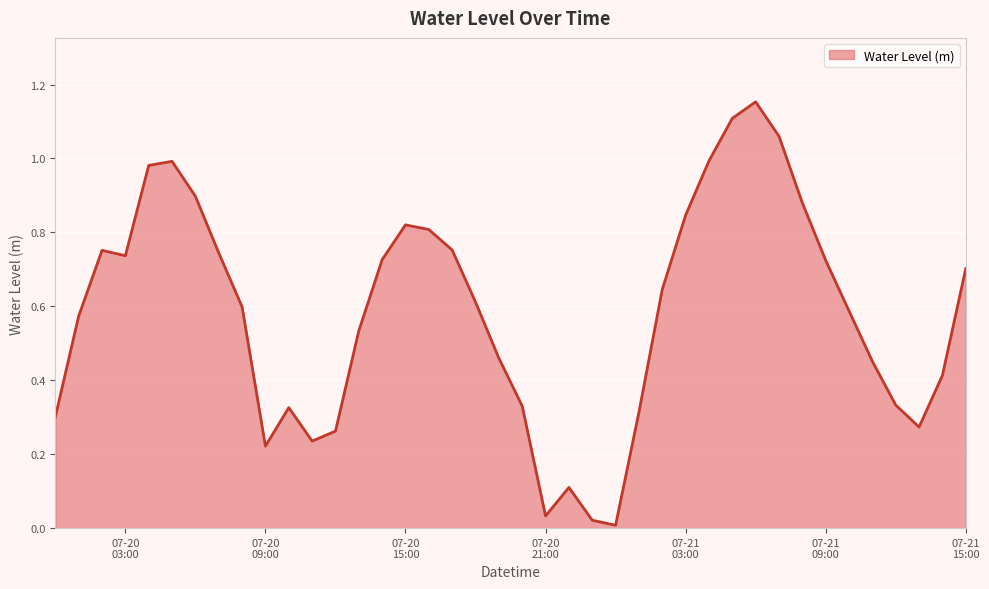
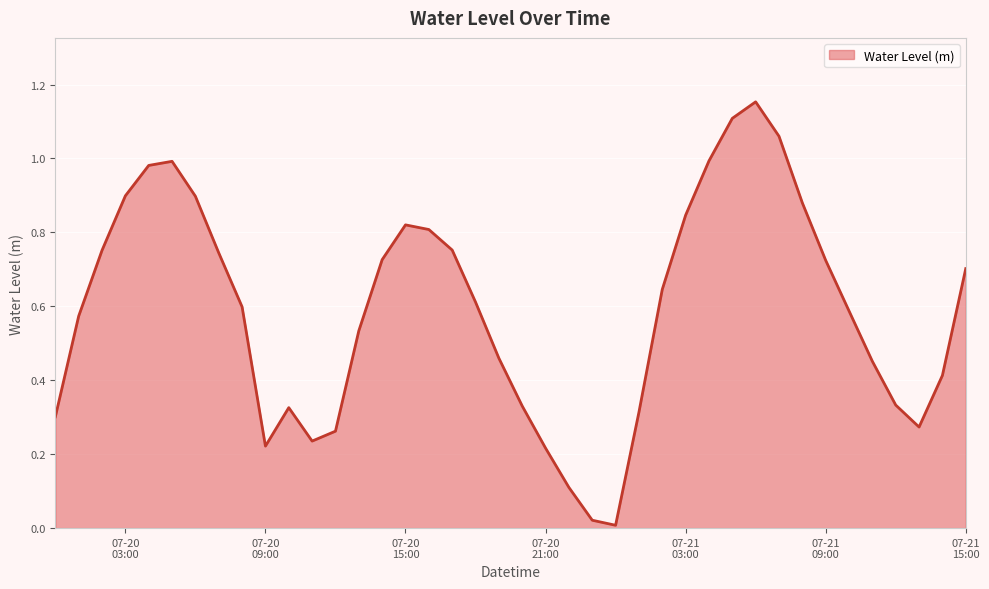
07-20 03:00: 0.74 -> 0.90
07-20 21:00: 0.03 -> 0.22
